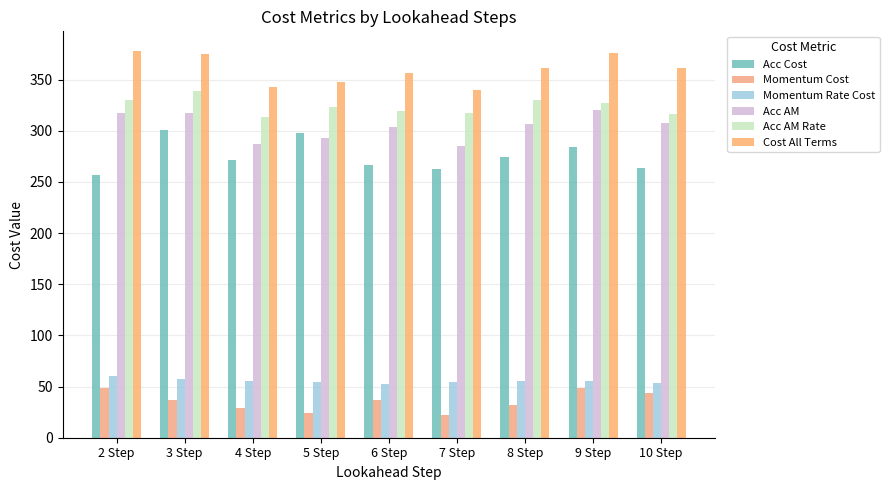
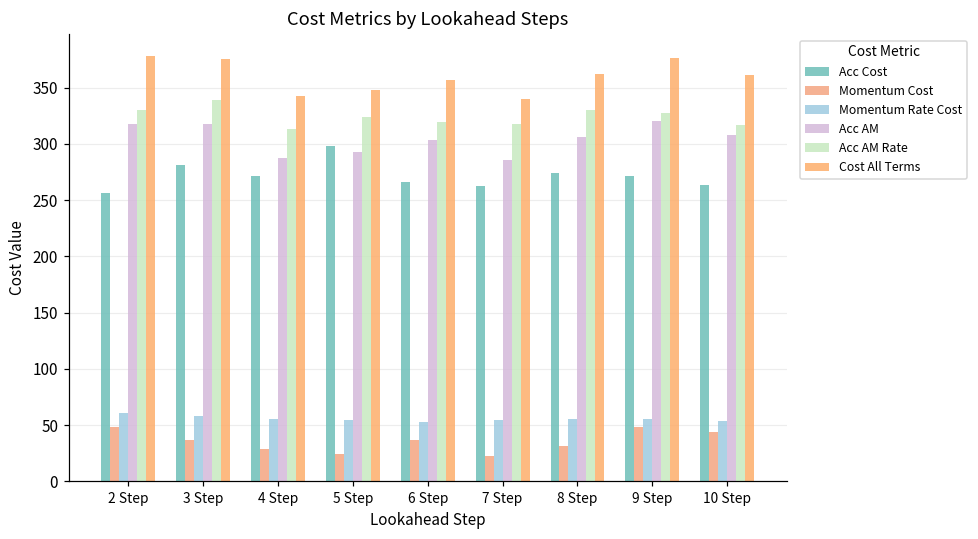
Acc Cost, 3 Step: 301 -> 281
Acc Cost, 9 Step: 285 -> 272
